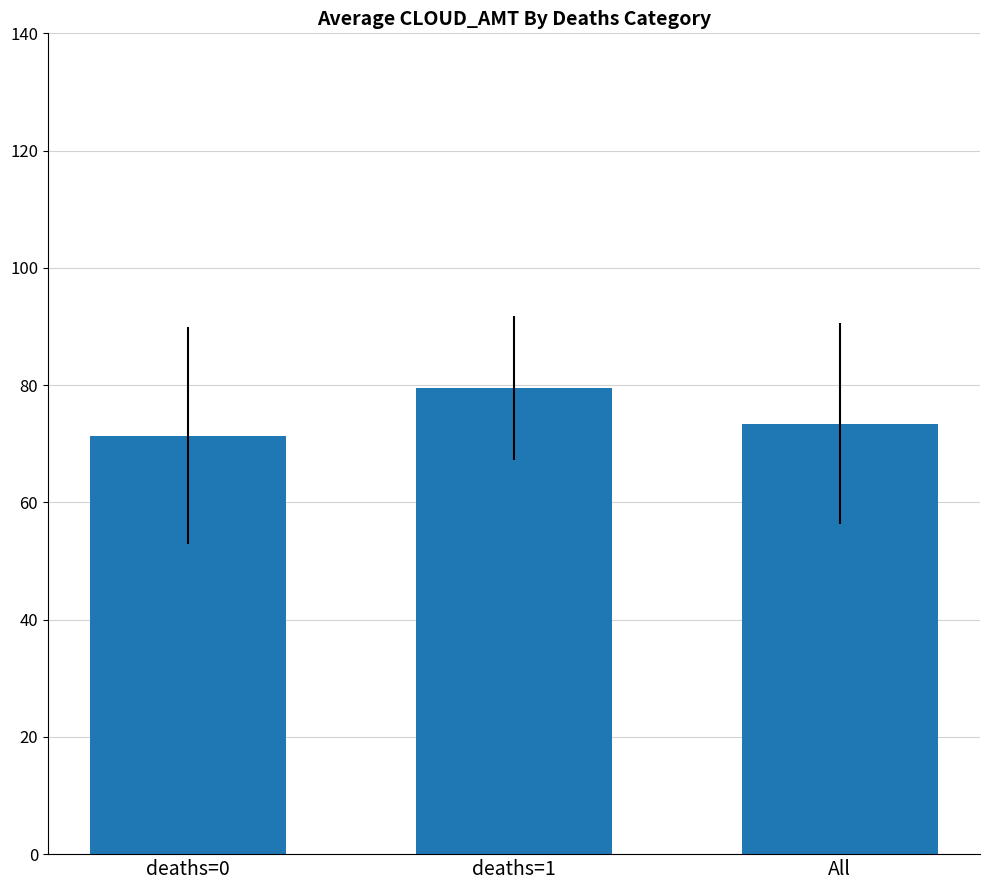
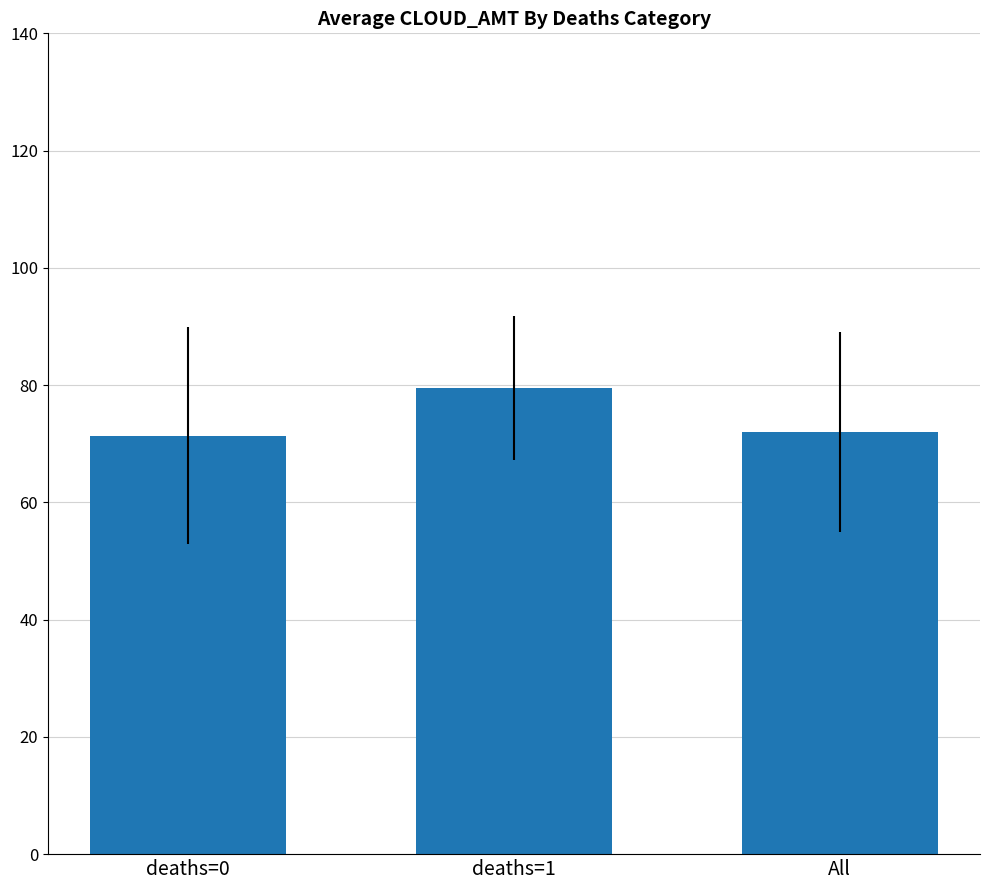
All: 73 -> 72
